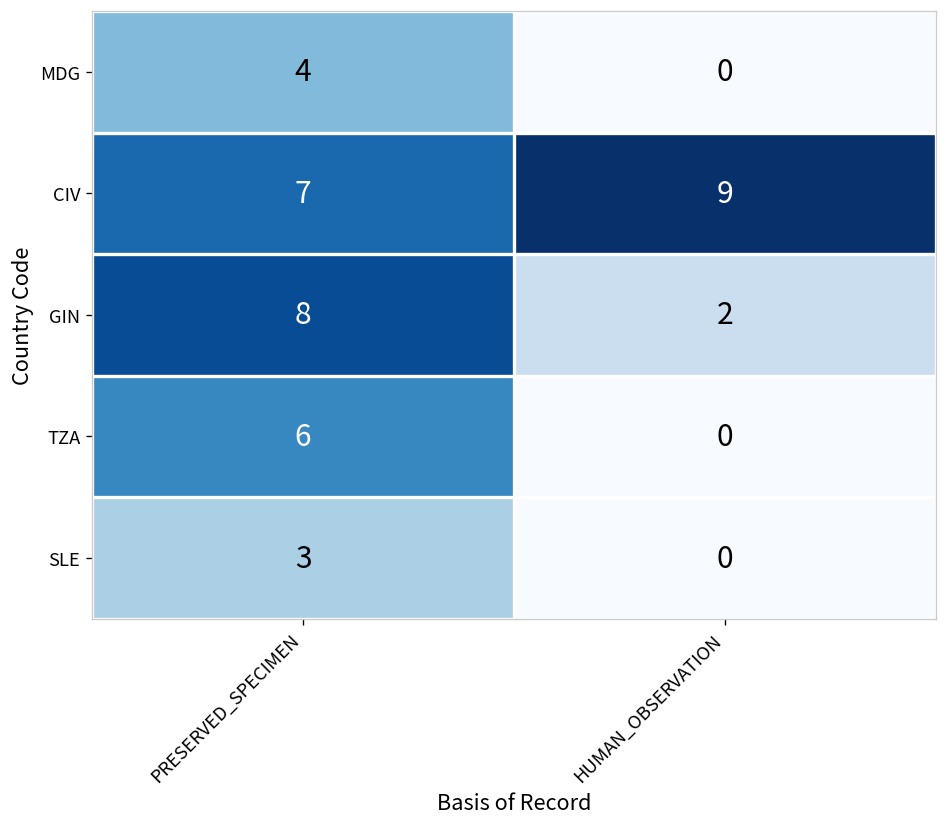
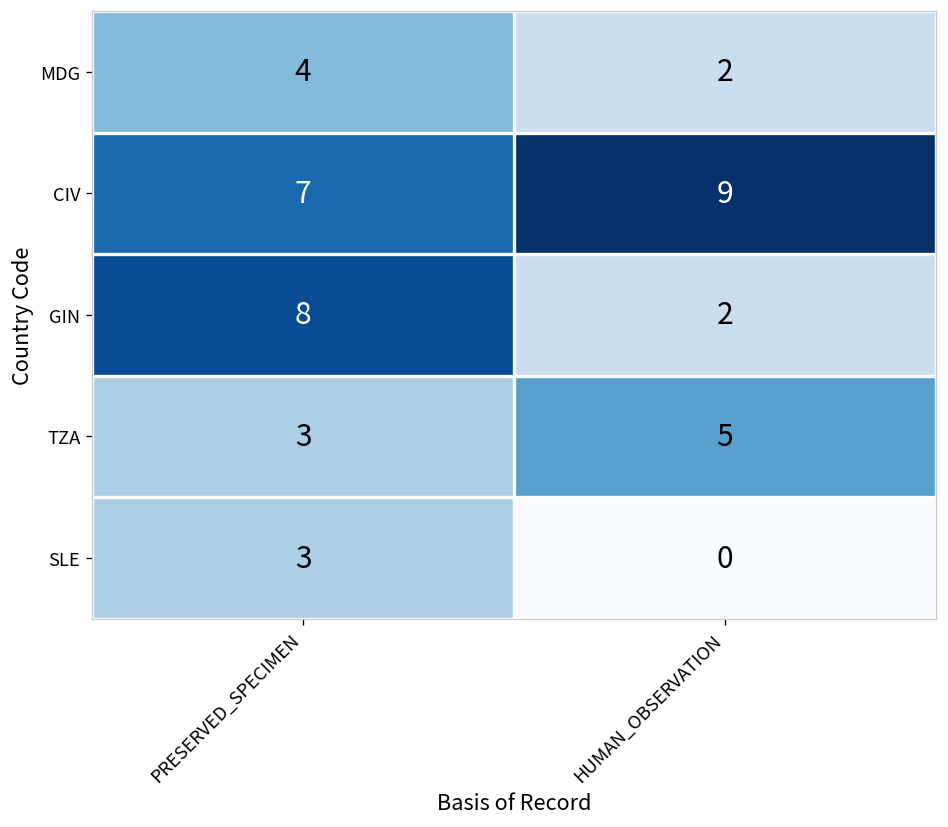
MDG, HUMAN_OBSERVATION: 0 -> 2
TZA, PRESERVED_SPECIMEN: 6 -> 3
TZA, HUMAN_OBSERVATION: 0 -> 5
